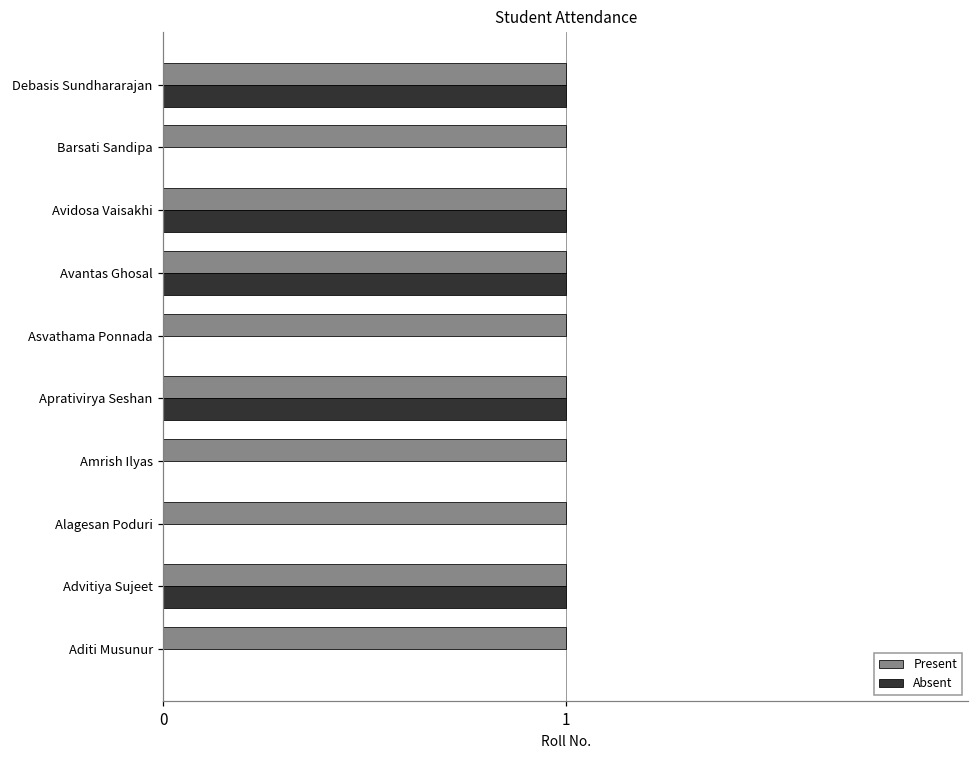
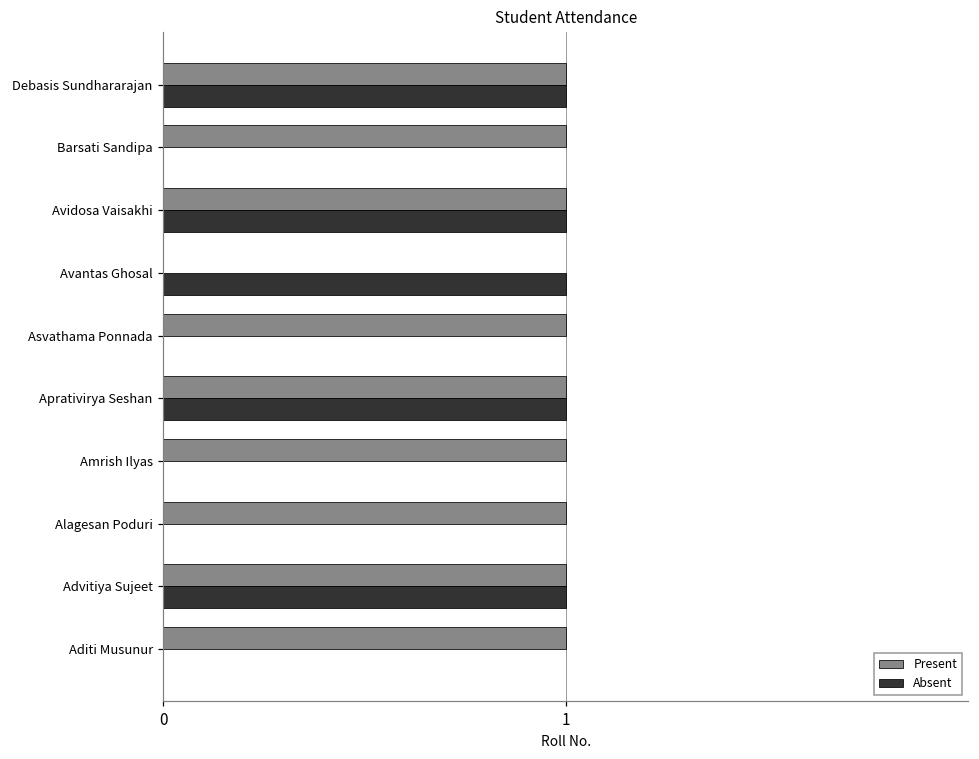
Present, Avantas Ghosal: 1 -> 0
